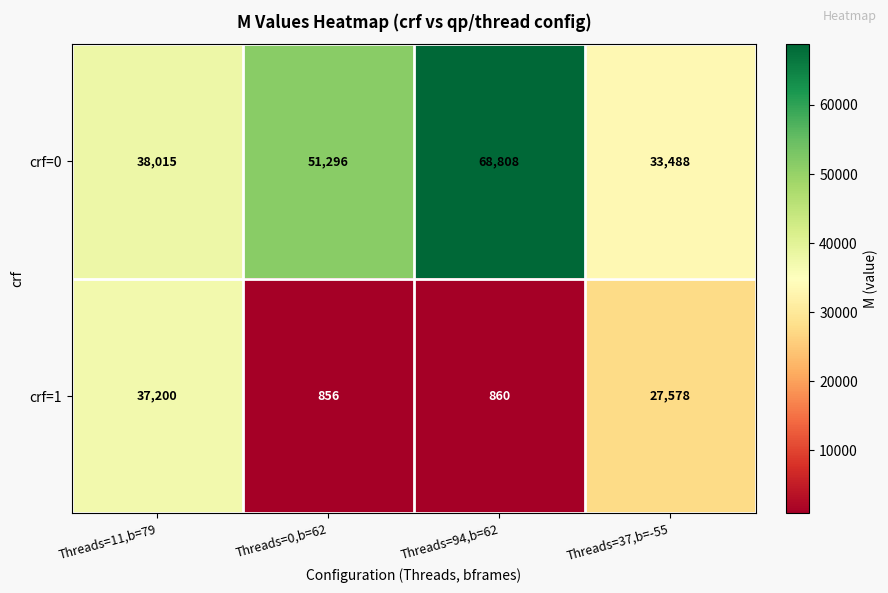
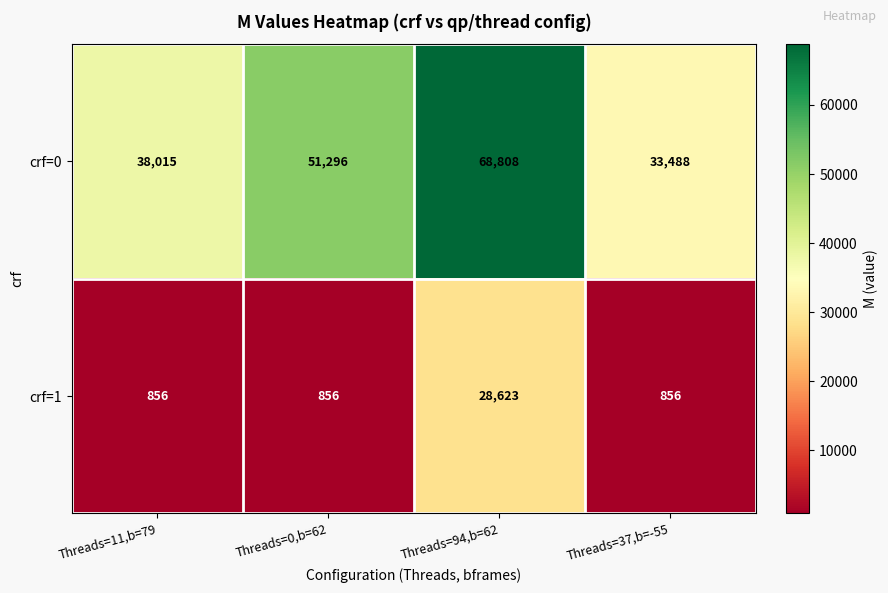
crf=1, Threads=11,b=79: 37,200 -> 856
crf=1, Threads=94,b=62: 860 -> 28,623
crf=1, Threads=37,b=-55: 27,578 -> 856
